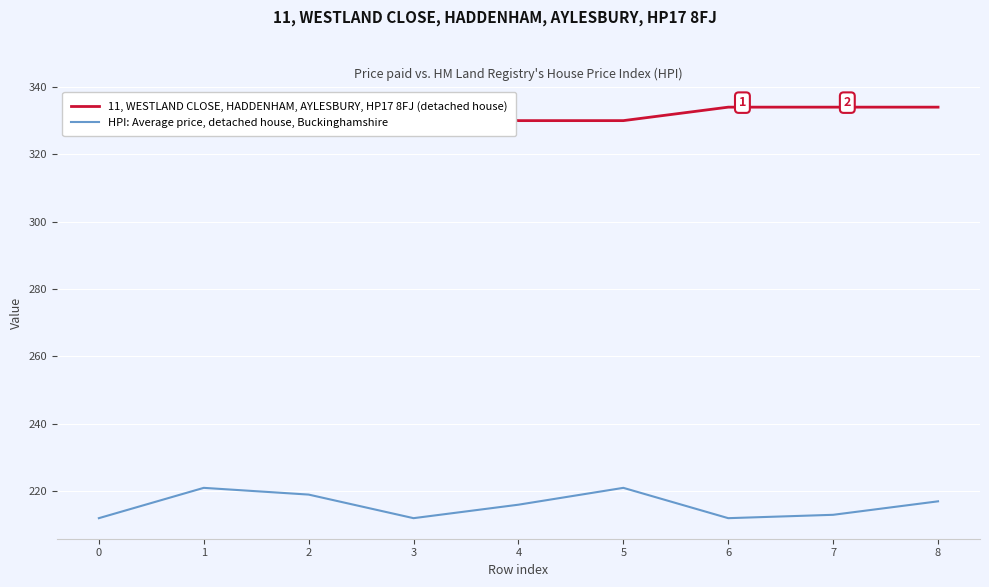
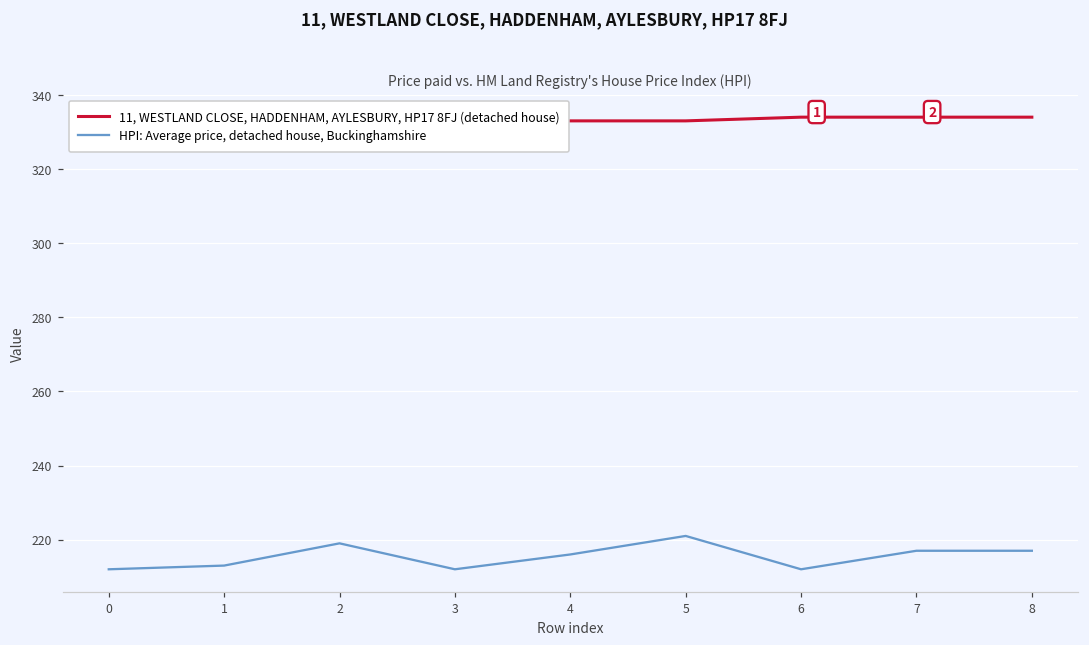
HPI: Average price, detached house, Buckinghamshire, 1: 221 -> 213
11, WESTLAND CLOSE, HADDENHAM, AYLESBURY, HP17 8FJ (detached house), 4: 330 -> 333
11, WESTLAND CLOSE, HADDENHAM, AYLESBURY, HP17 8FJ (detached house), 5: 330 -> 333
HPI: Average price, detached house, Buckinghamshire, 7: 213 -> 217
